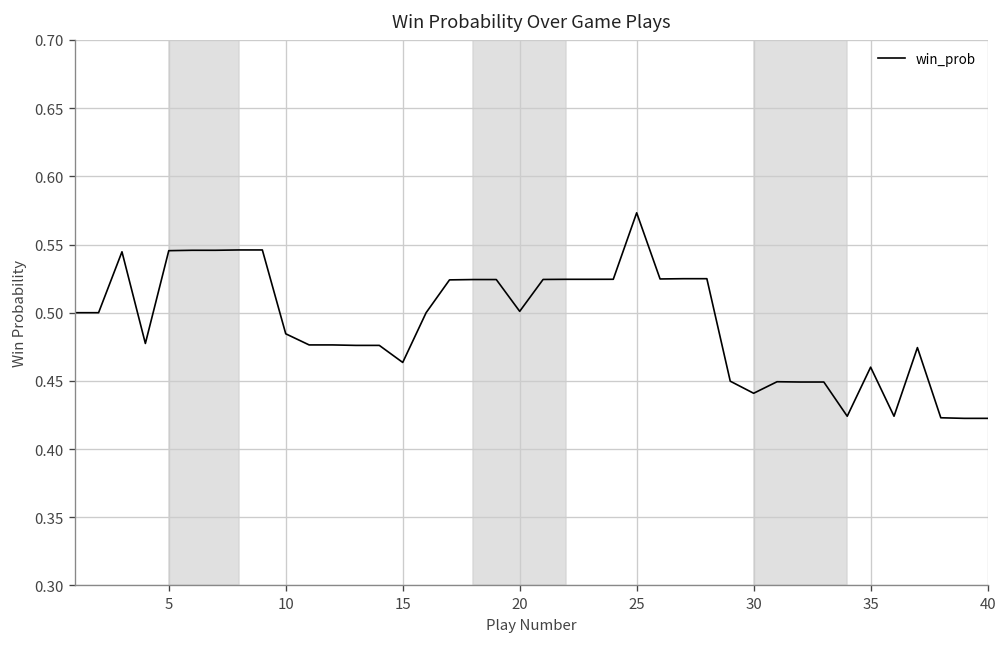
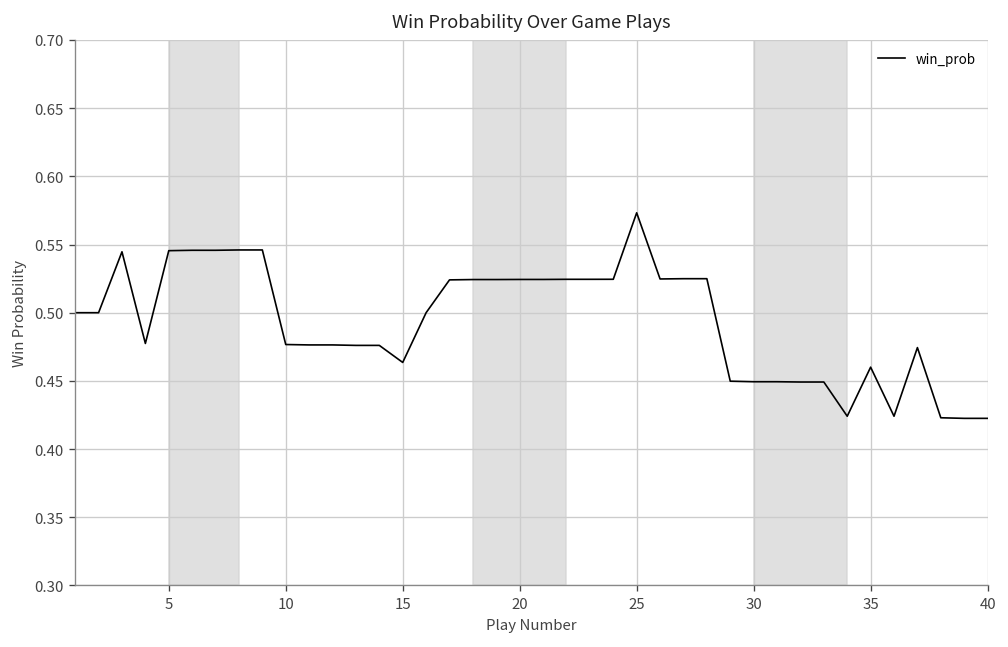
10: 0.485 -> 0.477
20: 0.501 -> 0.524
30: 0.441 -> 0.449
